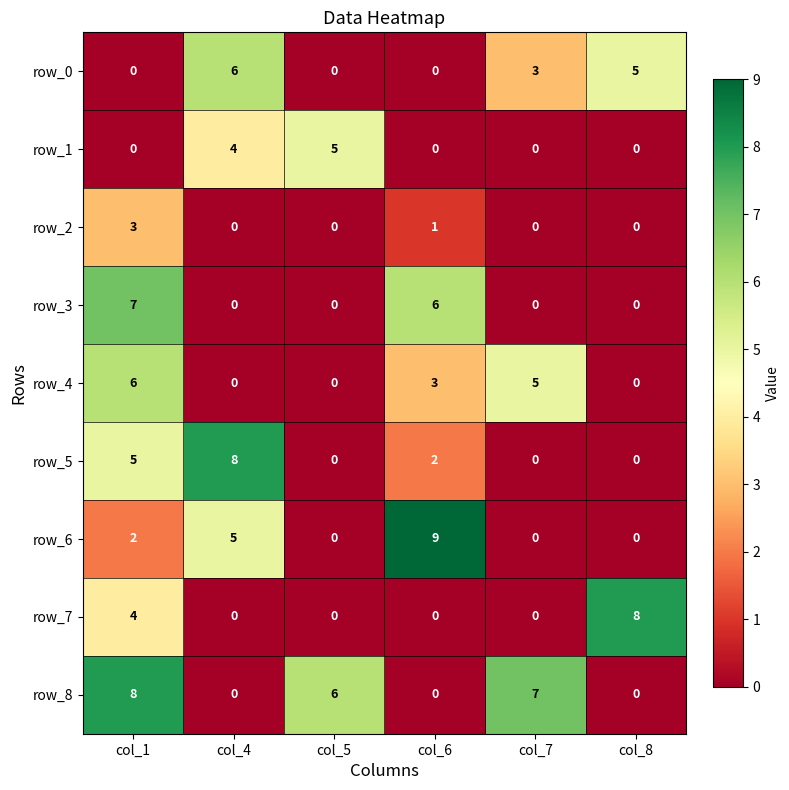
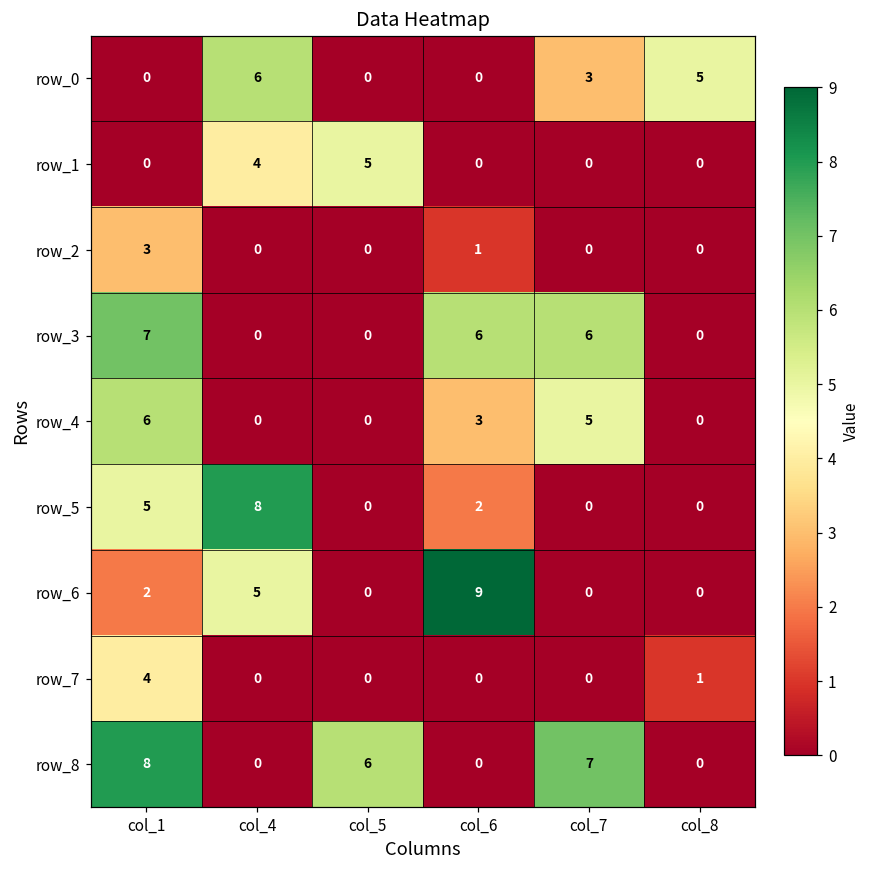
row_3, col_7: 0 -> 6
row_7, col_8: 8 -> 1
